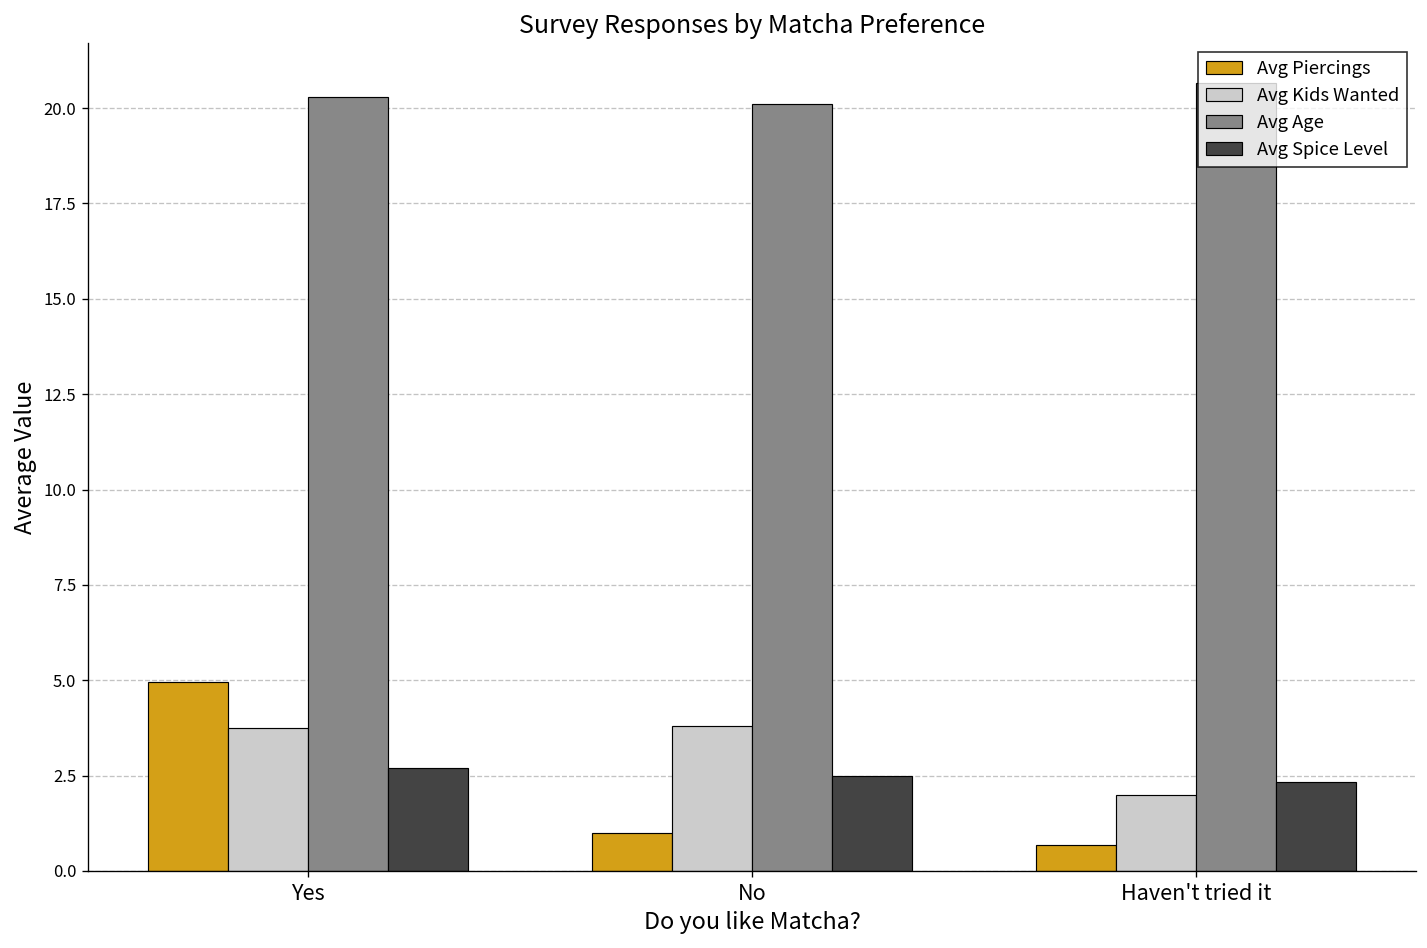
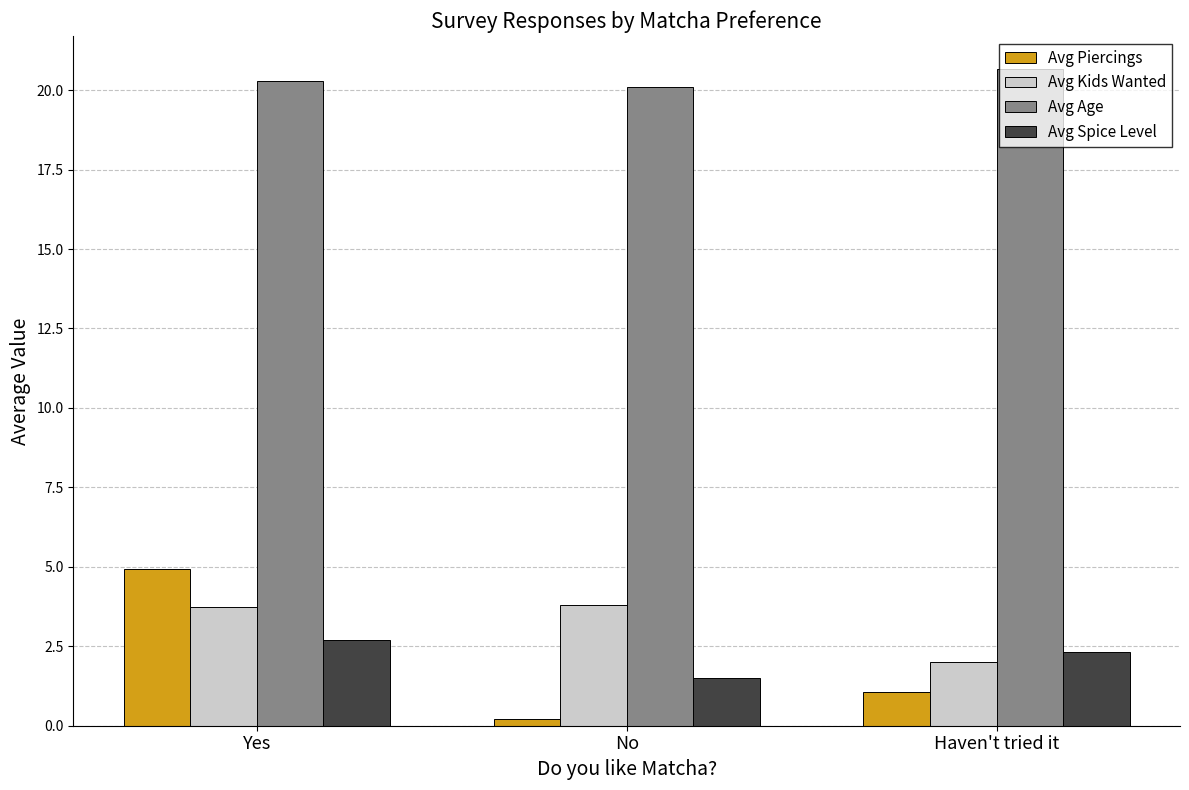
Avg Piercings, No: 1.0 -> 0.2
Avg Spice Level, No: 2.5 -> 1.5
Avg Piercings, Haven't tried it: 0.7 -> 1.1
